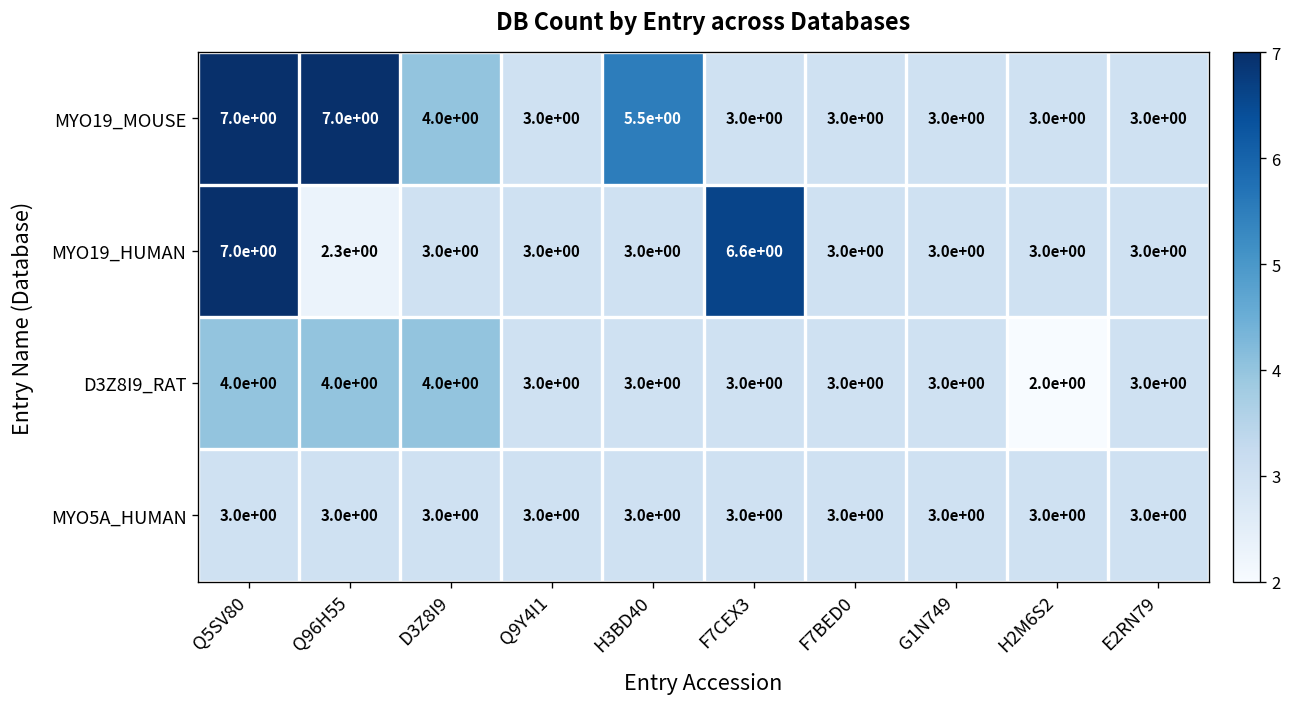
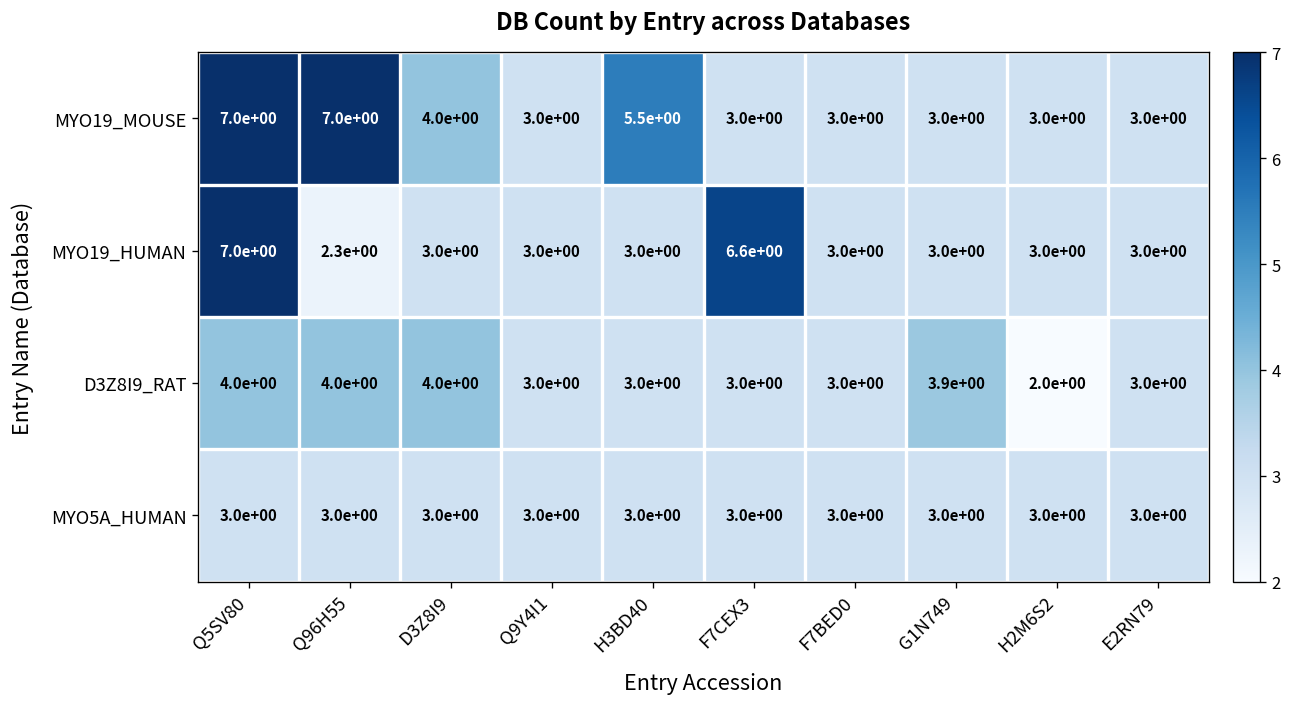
D3Z8I9_RAT, G1N749: 3.0e+00 -> 3.9e+00
